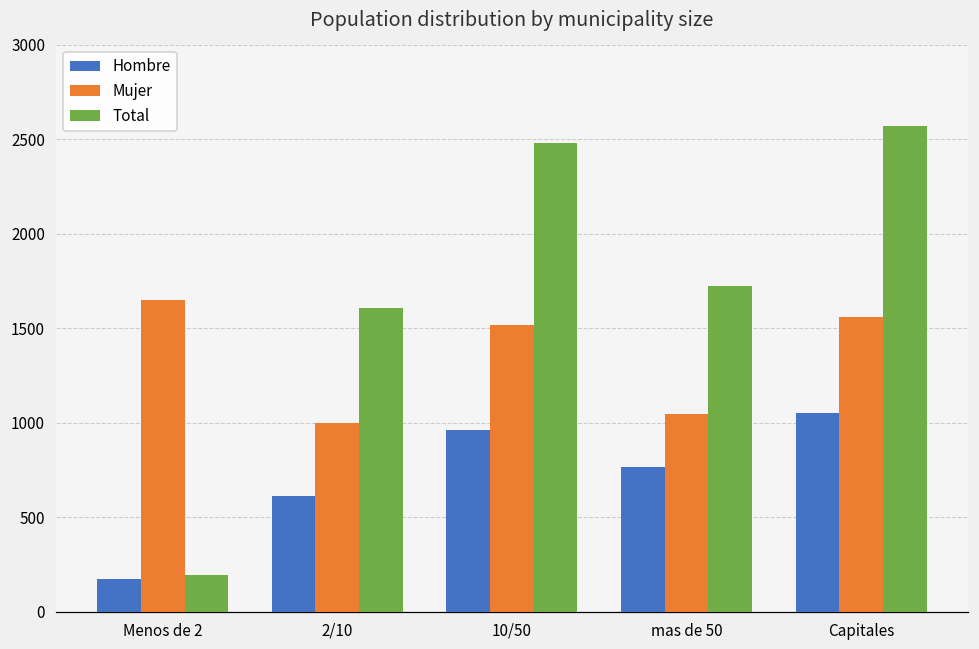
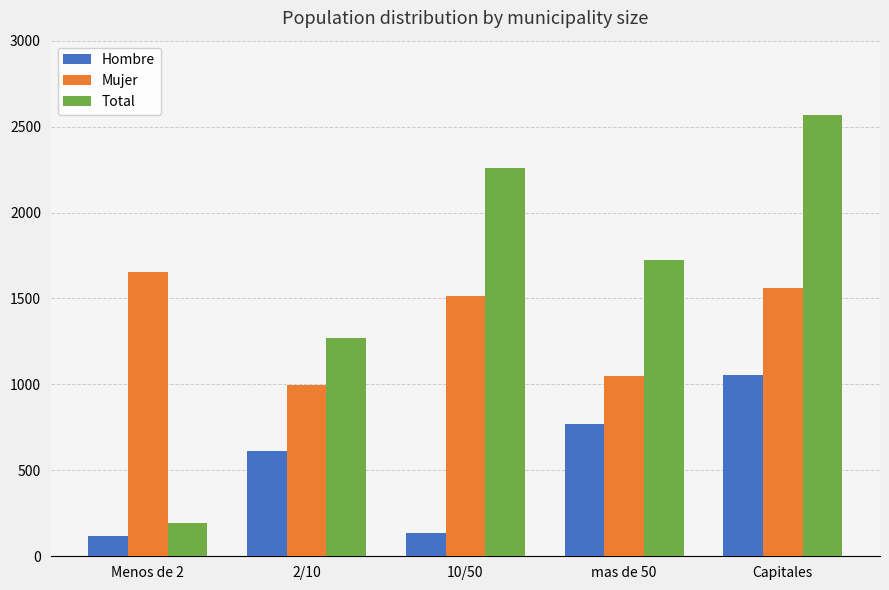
Hombre, Menos de 2: 170 -> 120
Total, 2/10: 1610 -> 1270
Hombre, 10/50: 960 -> 140
Total, 10/50: 2480 -> 2260
